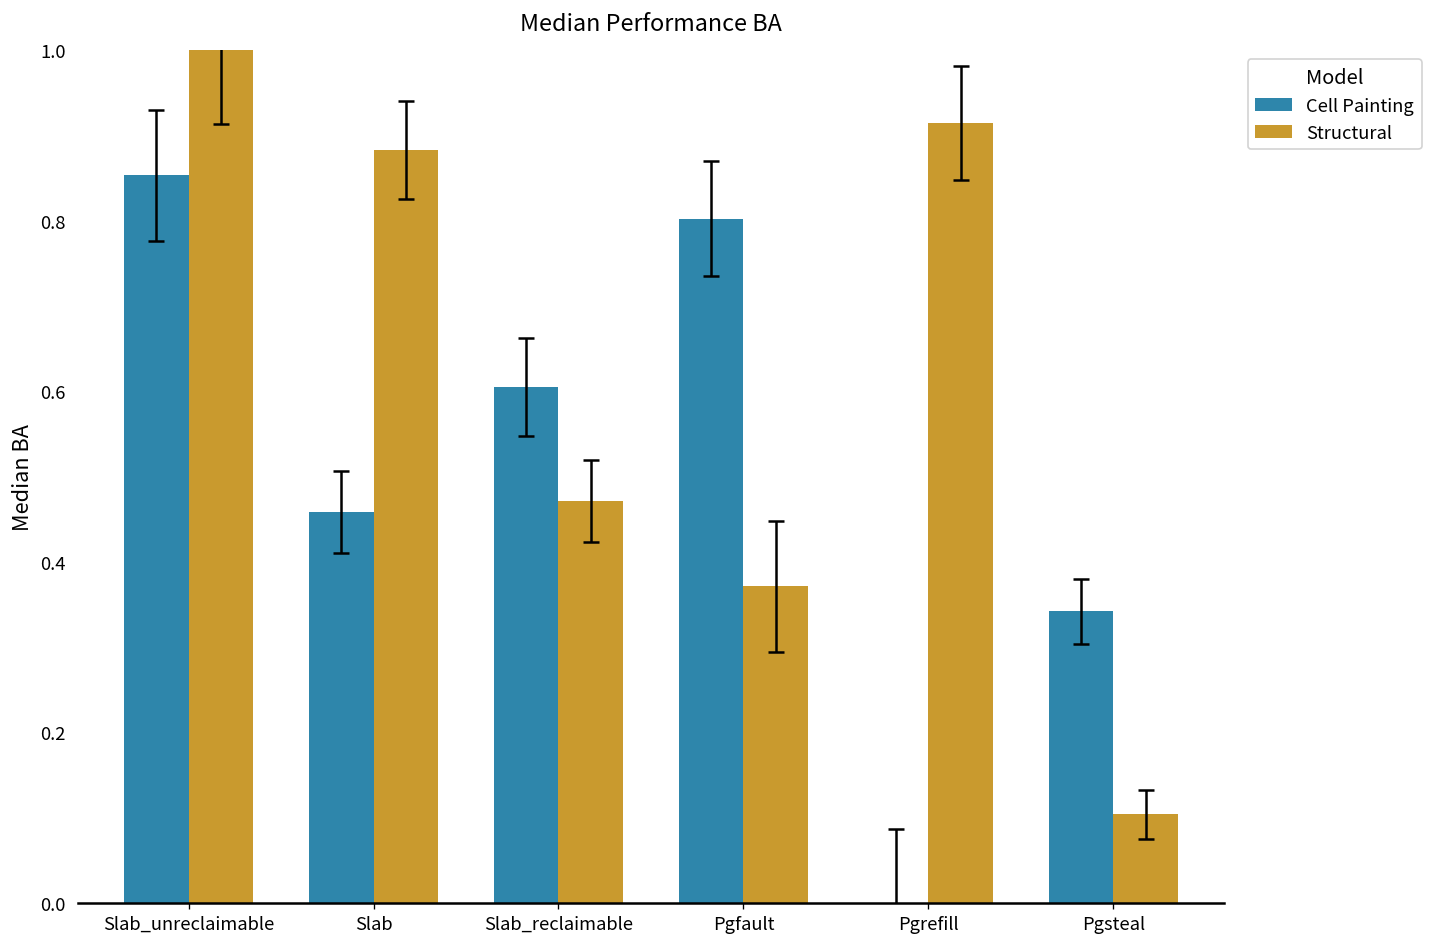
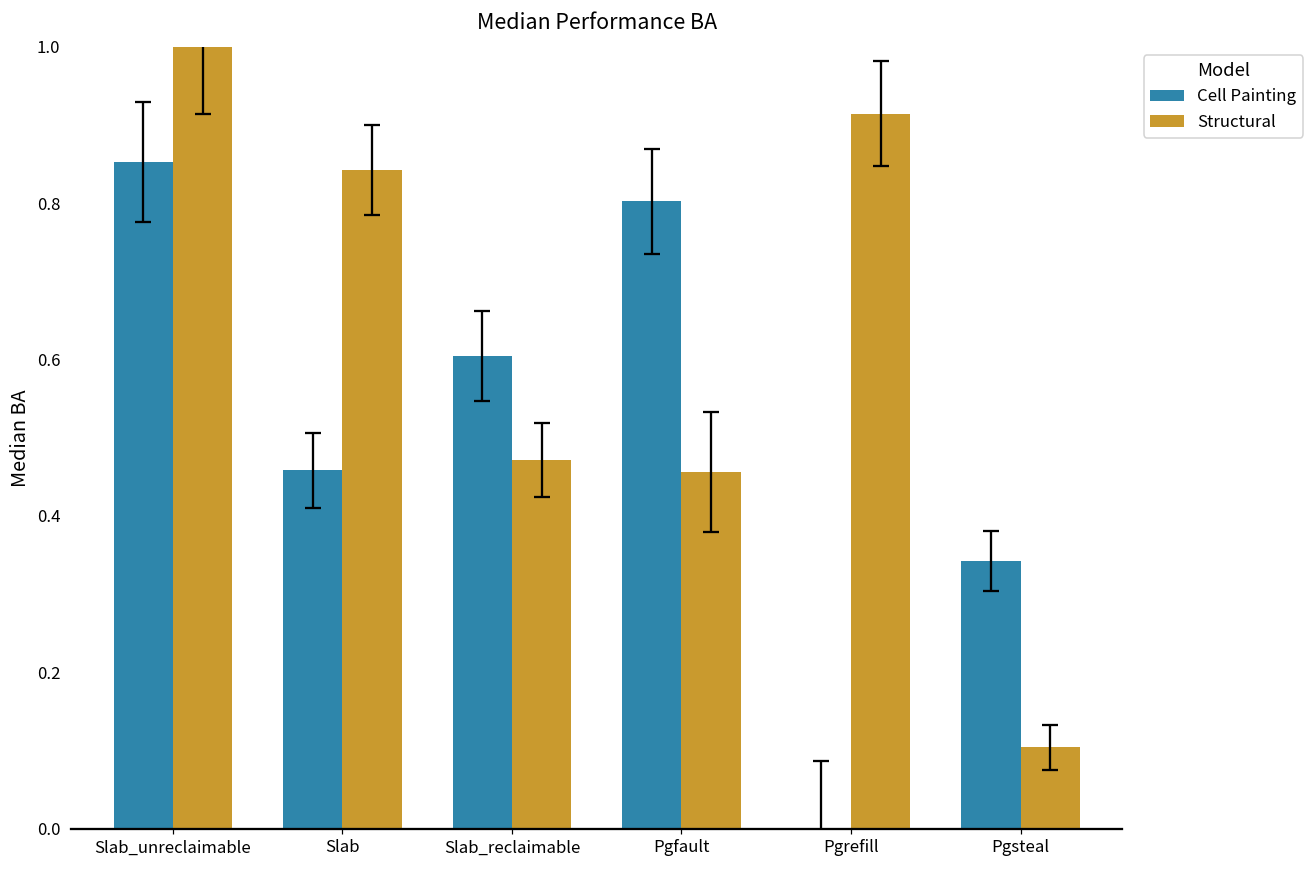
Structural, Slab: 0.88 -> 0.84
Structural, Pgfault: 0.37 -> 0.46
